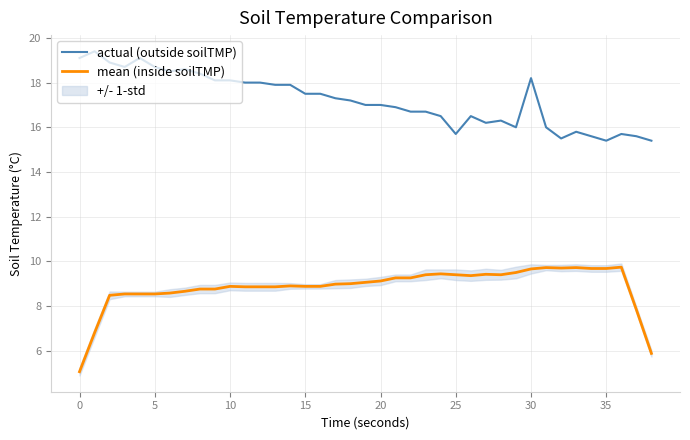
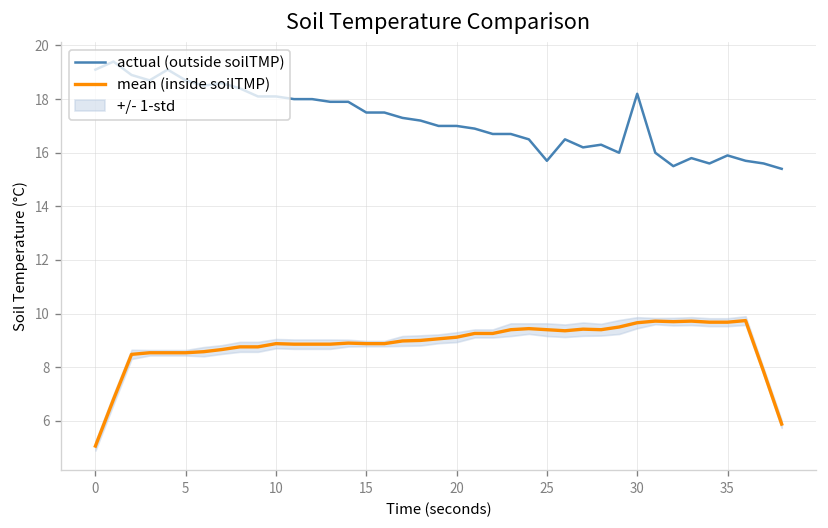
actual (outside soilTMP), 35: 15.4 -> 15.9
